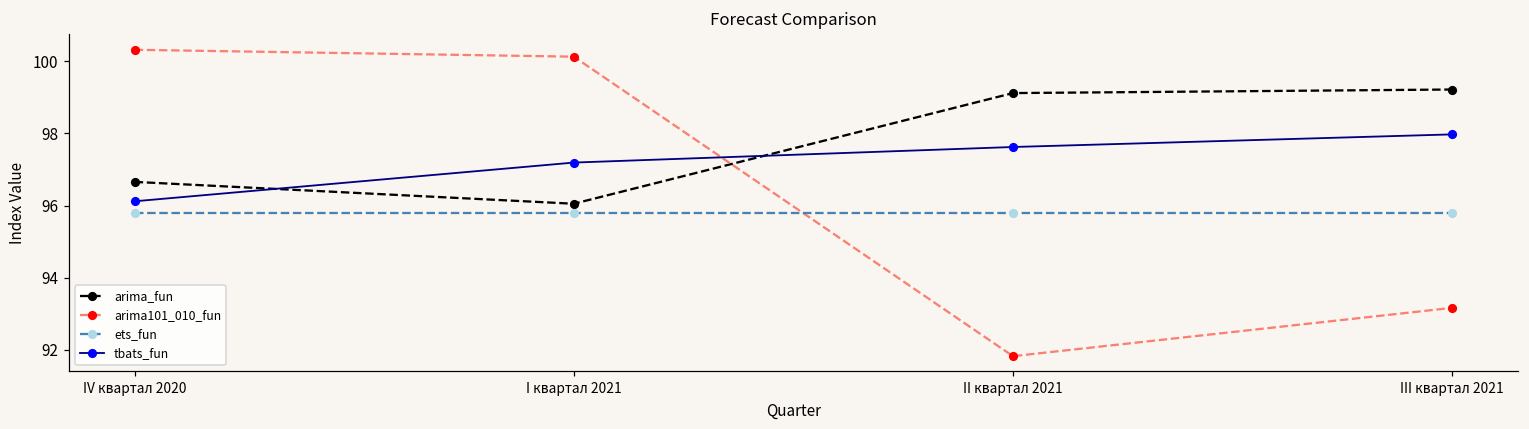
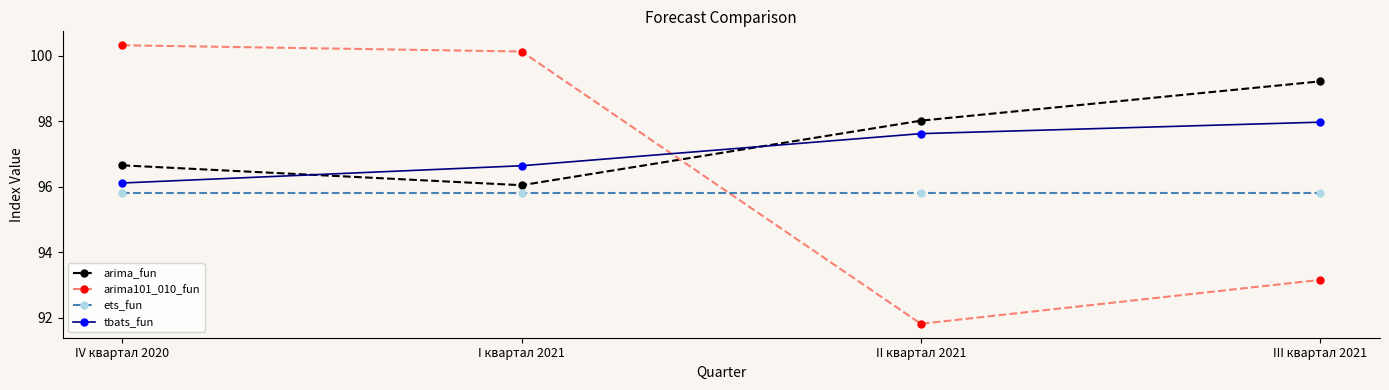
tbats_fun, I квартал 2021: 97.2 -> 96.6
arima_fun, II квартал 2021: 99.1 -> 98.0
